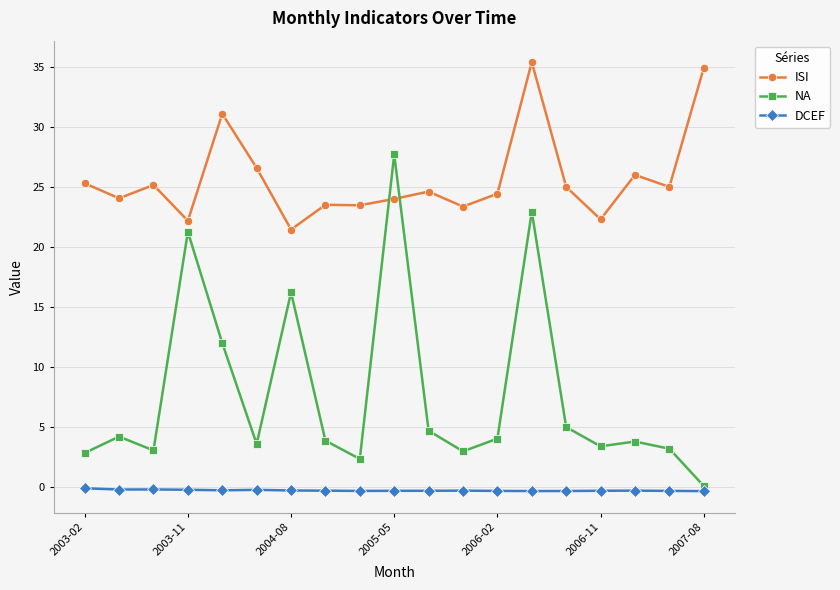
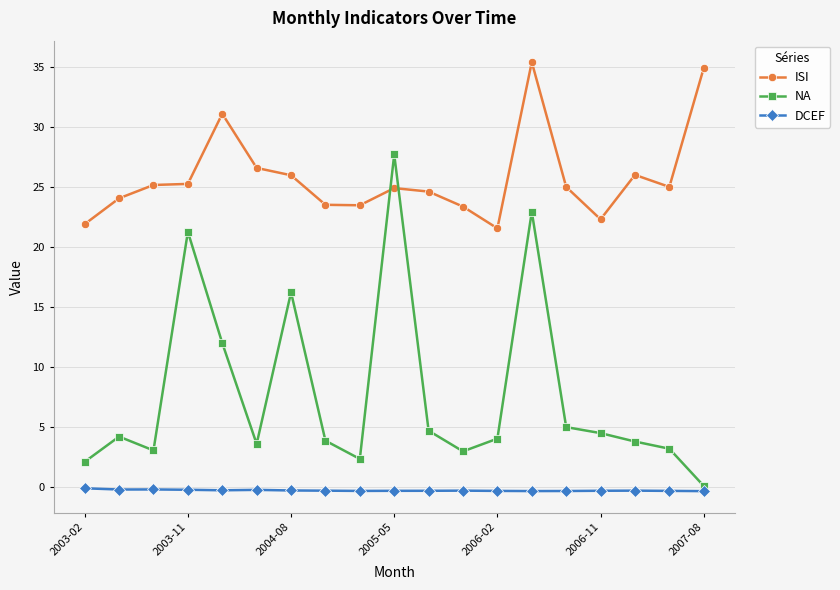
ISI, 2003-02: 25.3 -> 21.9
NA, 2003-02: 2.9 -> 2.1
ISI, 2003-11: 22.2 -> 25.3
ISI, 2004-08: 21.5 -> 26.0
ISI, 2005-05: 24.0 -> 24.9
ISI, 2006-02: 24.4 -> 21.6
NA, 2006-11: 3.4 -> 4.5
